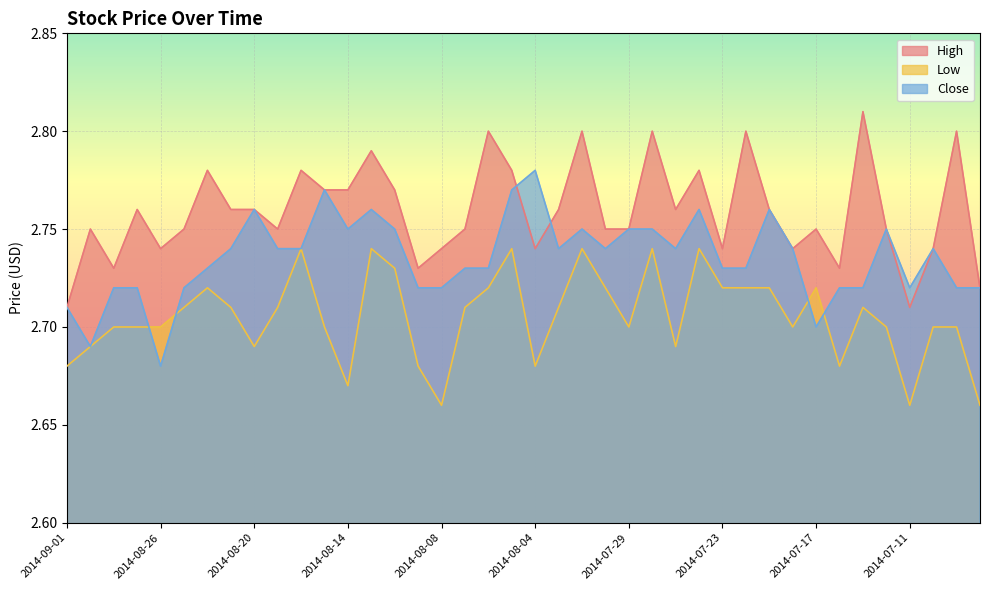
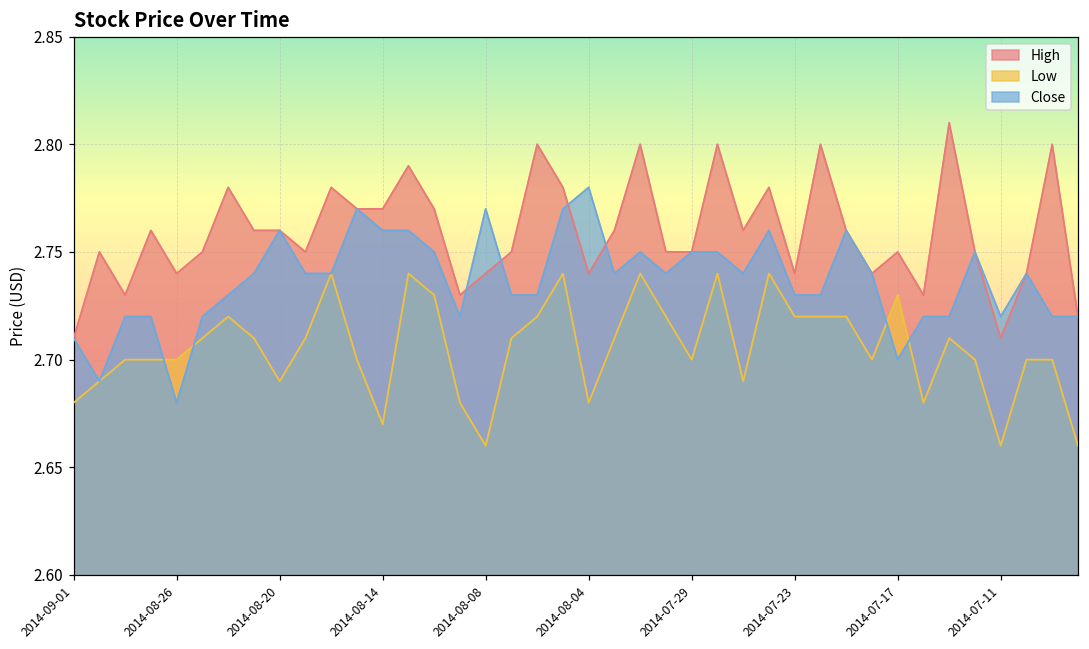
Close, 2014-08-14: 2.75 -> 2.76
Close, 2014-08-08: 2.72 -> 2.77
Low, 2014-07-17: 2.72 -> 2.73
